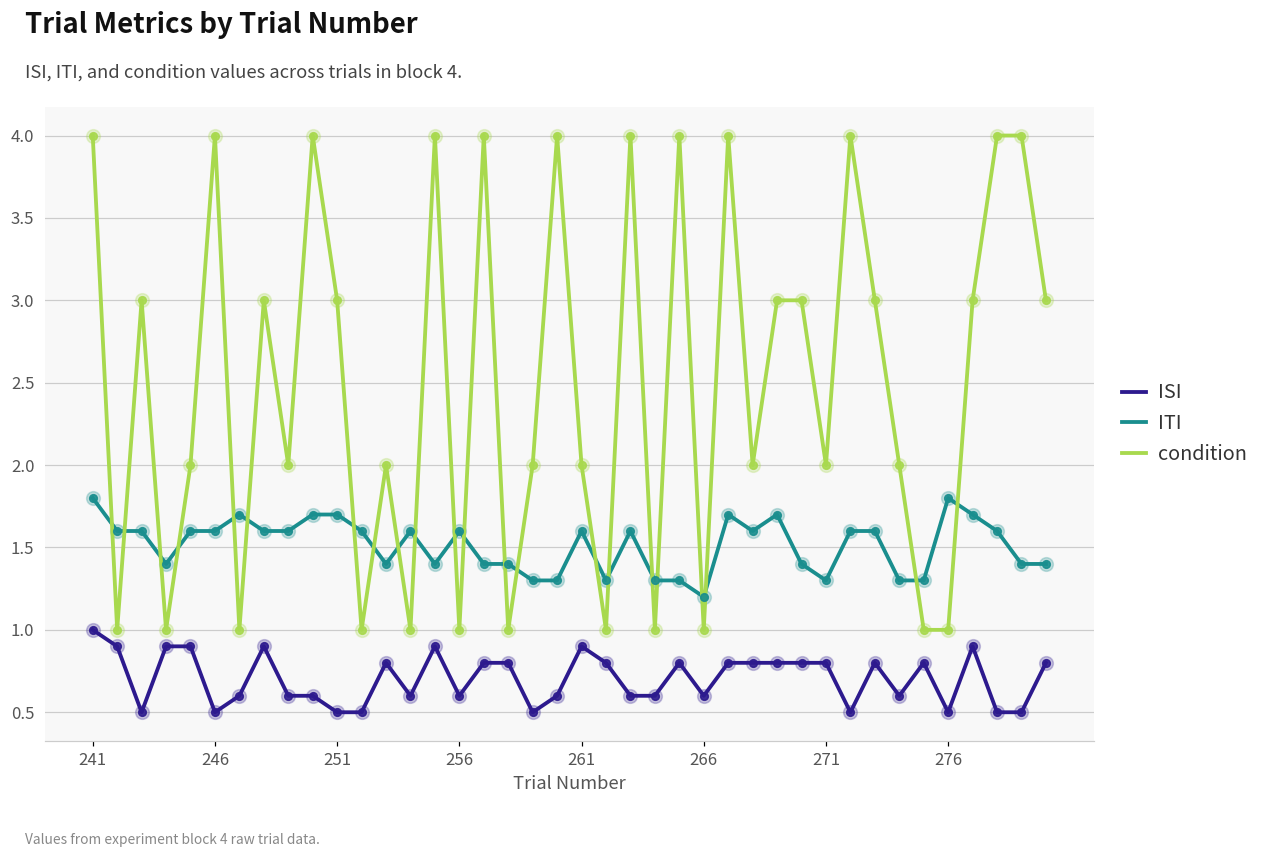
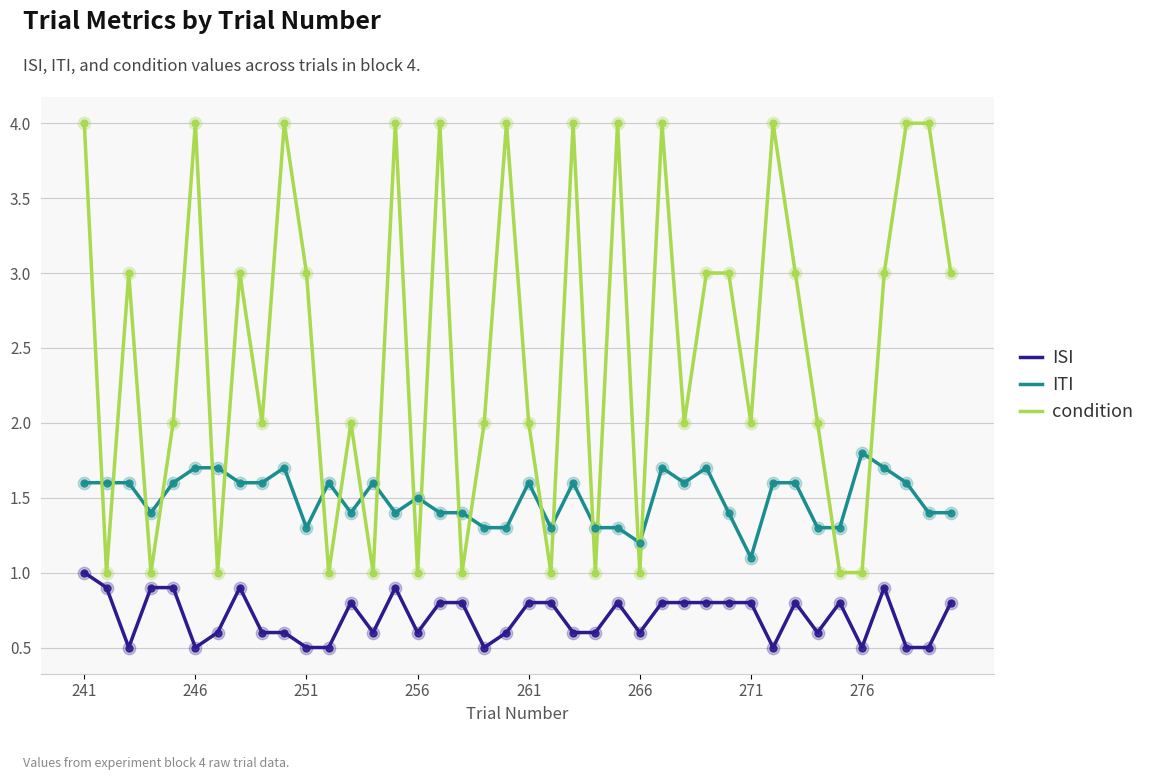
ITI, 241: 1.8 -> 1.6
ITI, 246: 1.6 -> 1.7
ITI, 251: 1.7 -> 1.3
ITI, 256: 1.6 -> 1.5
ISI, 261: 0.9 -> 0.8
ITI, 271: 1.3 -> 1.1
